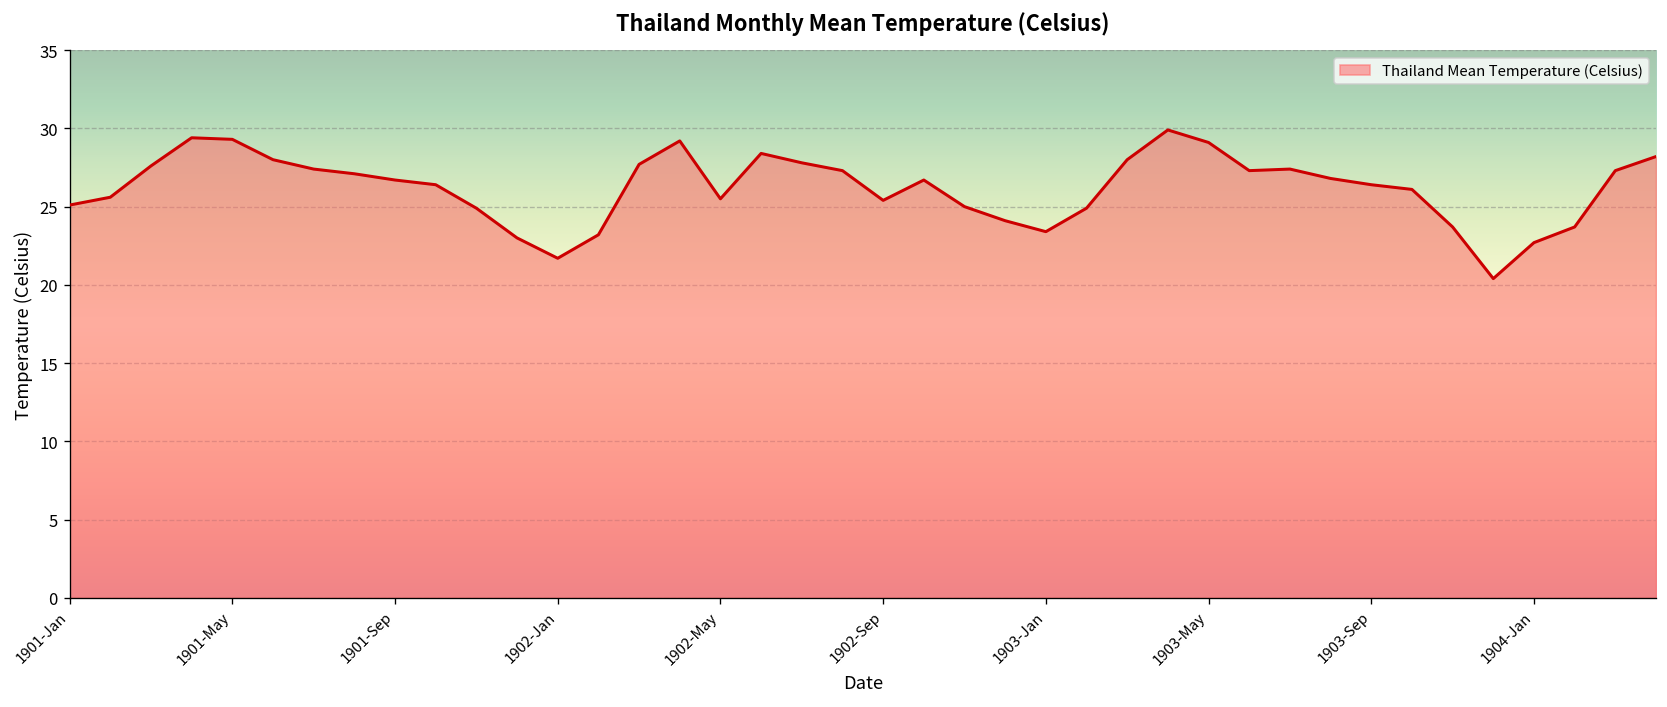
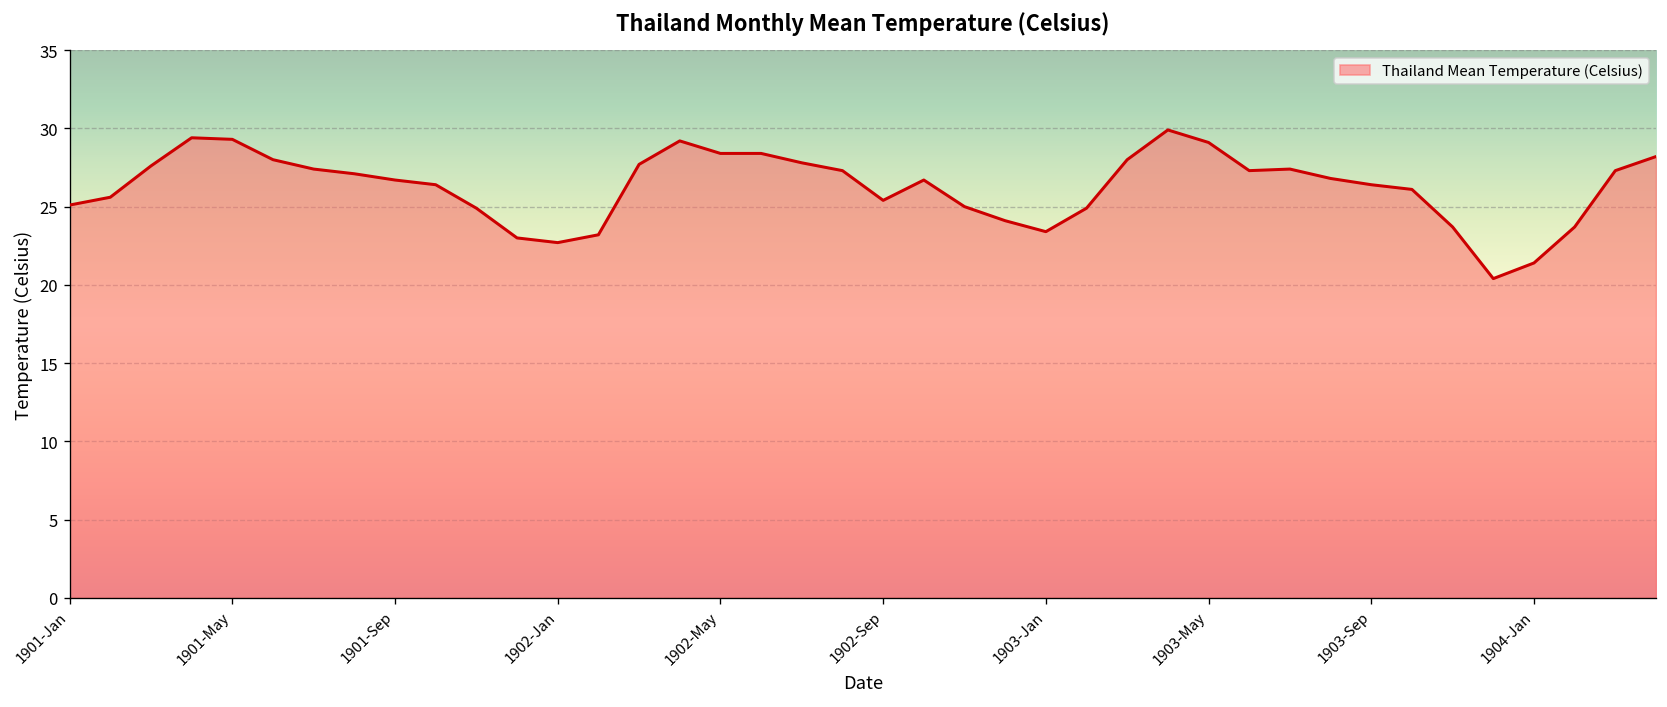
1902-Jan: 21.7 -> 22.7
1902-May: 25.5 -> 28.4
1904-Jan: 22.7 -> 21.4
